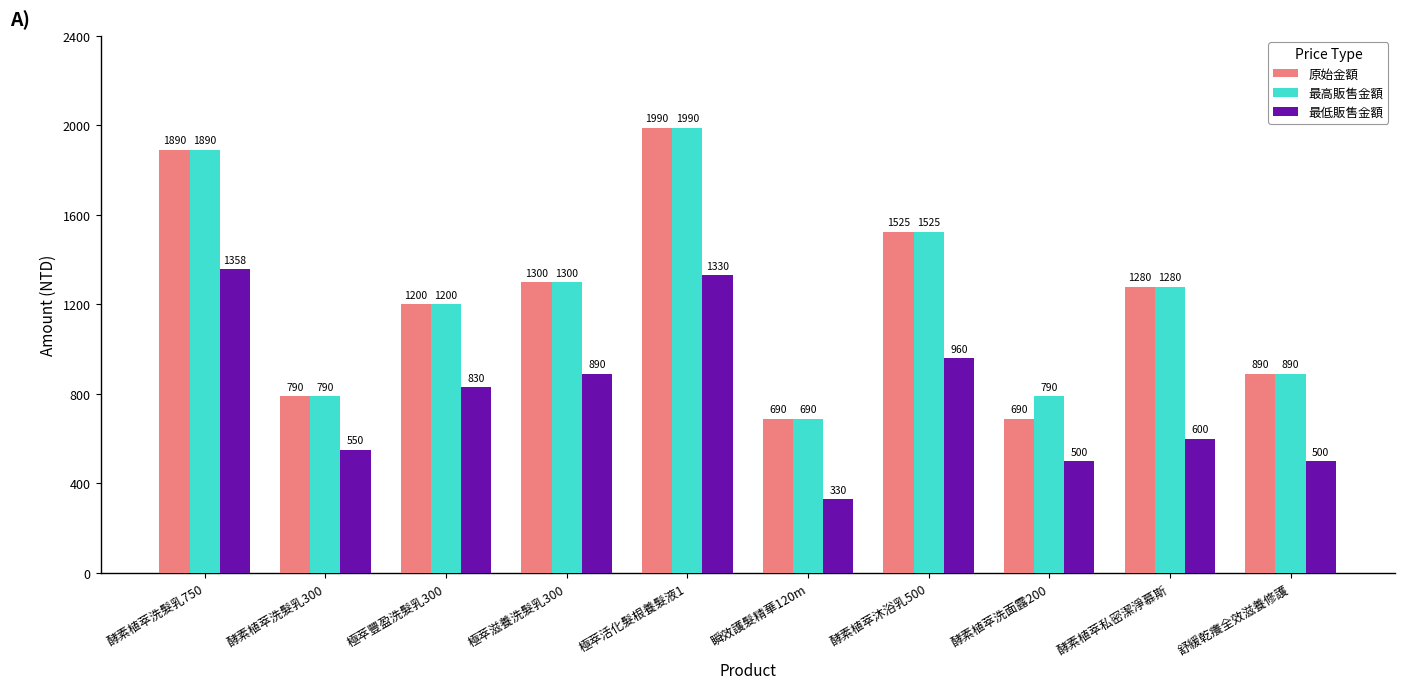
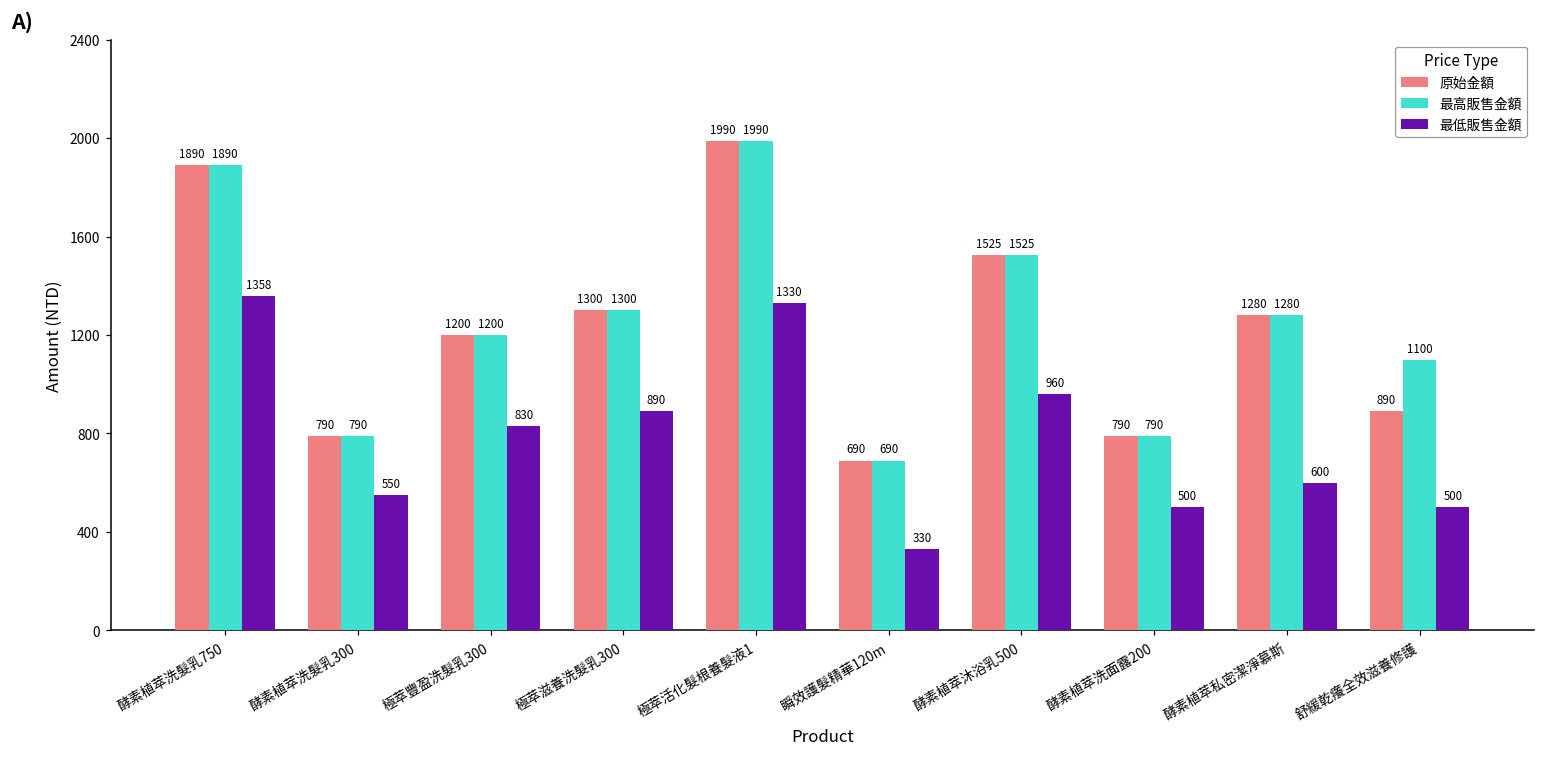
原始金額, 酵素植萃洗面露200: 690 -> 790
最高販售金額, 舒緩乾癢全效滋養修護: 890 -> 1100
